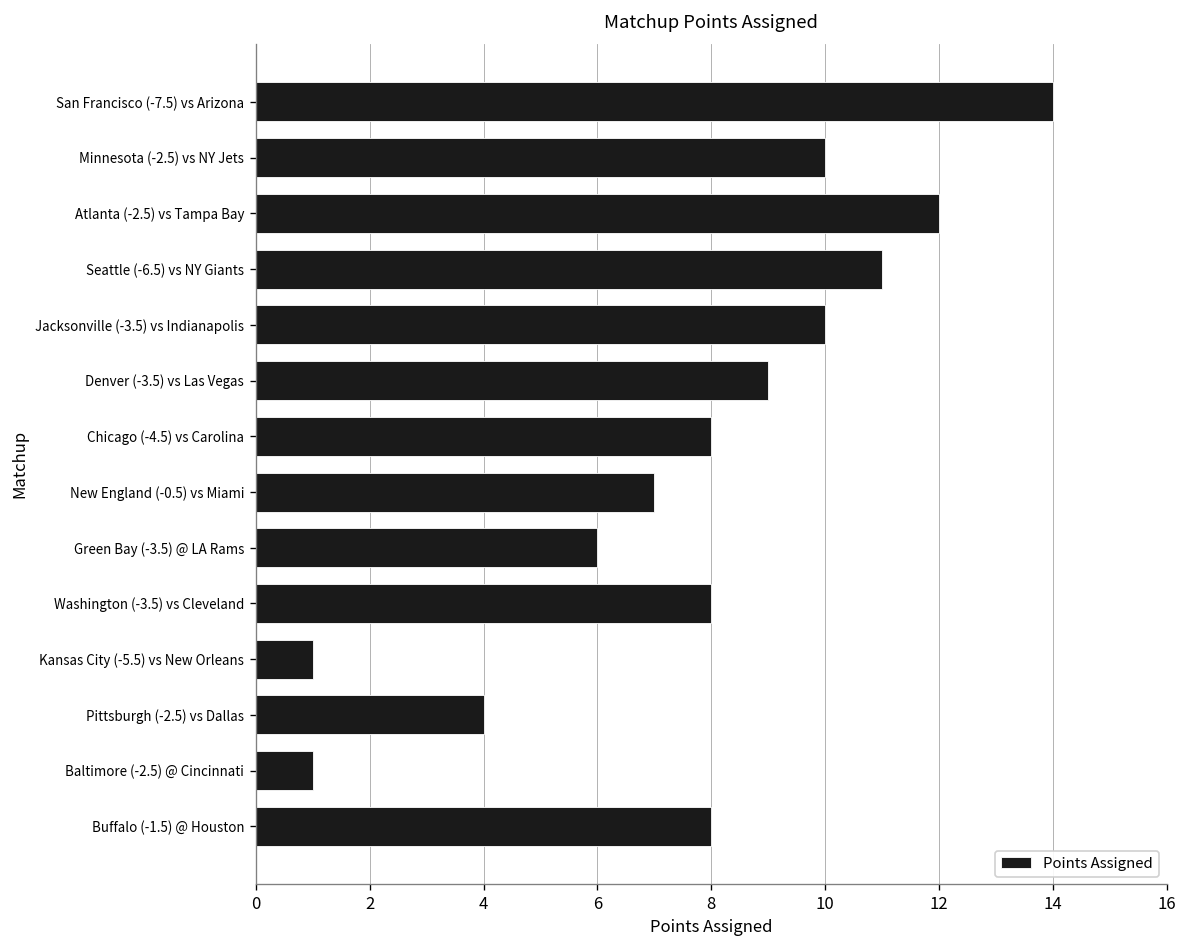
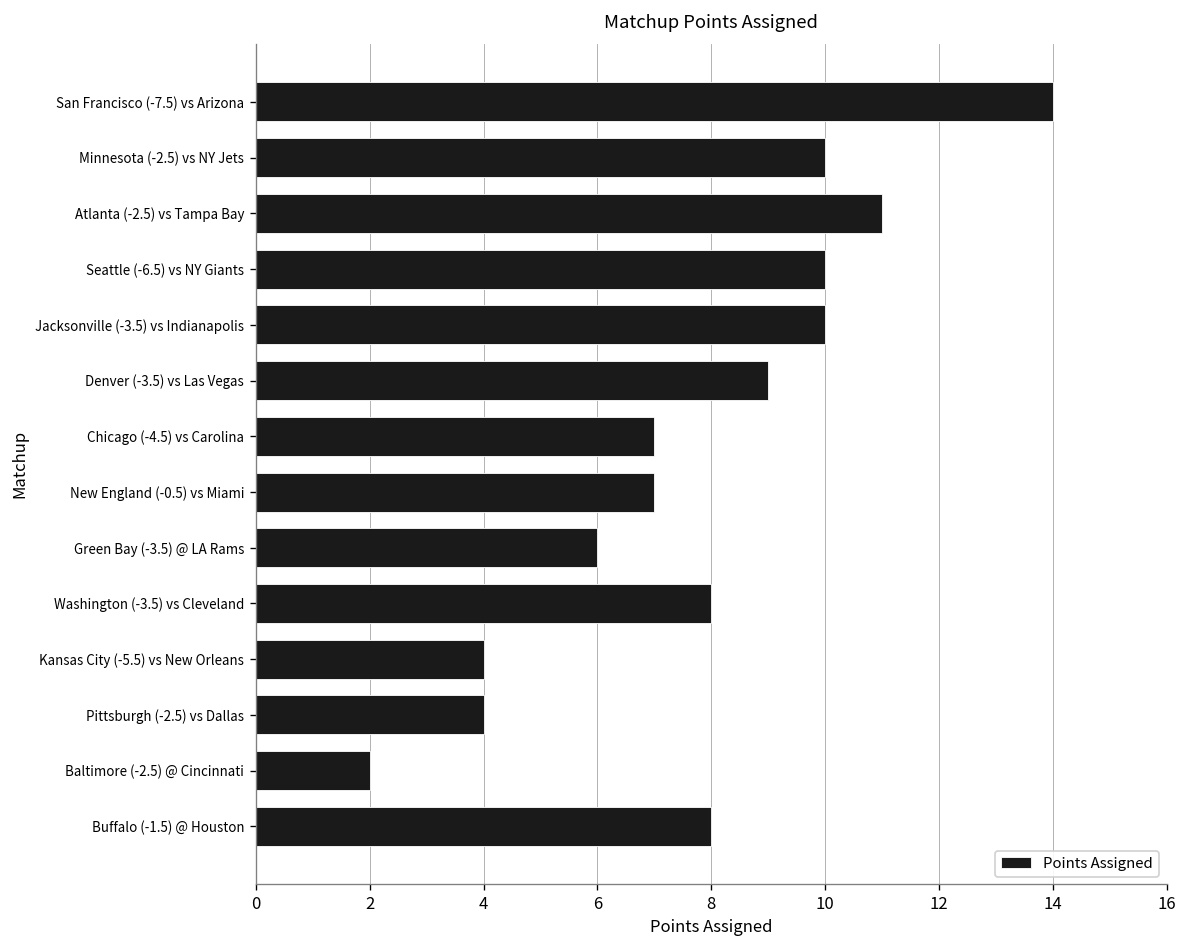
Atlanta (-2.5) vs Tampa Bay: 12 -> 11
Seattle (-6.5) vs NY Giants: 11 -> 10
Chicago (-4.5) vs Carolina: 8 -> 7
Kansas City (-5.5) vs New Orleans: 1 -> 4
Baltimore (-2.5) @ Cincinnati: 1 -> 2
